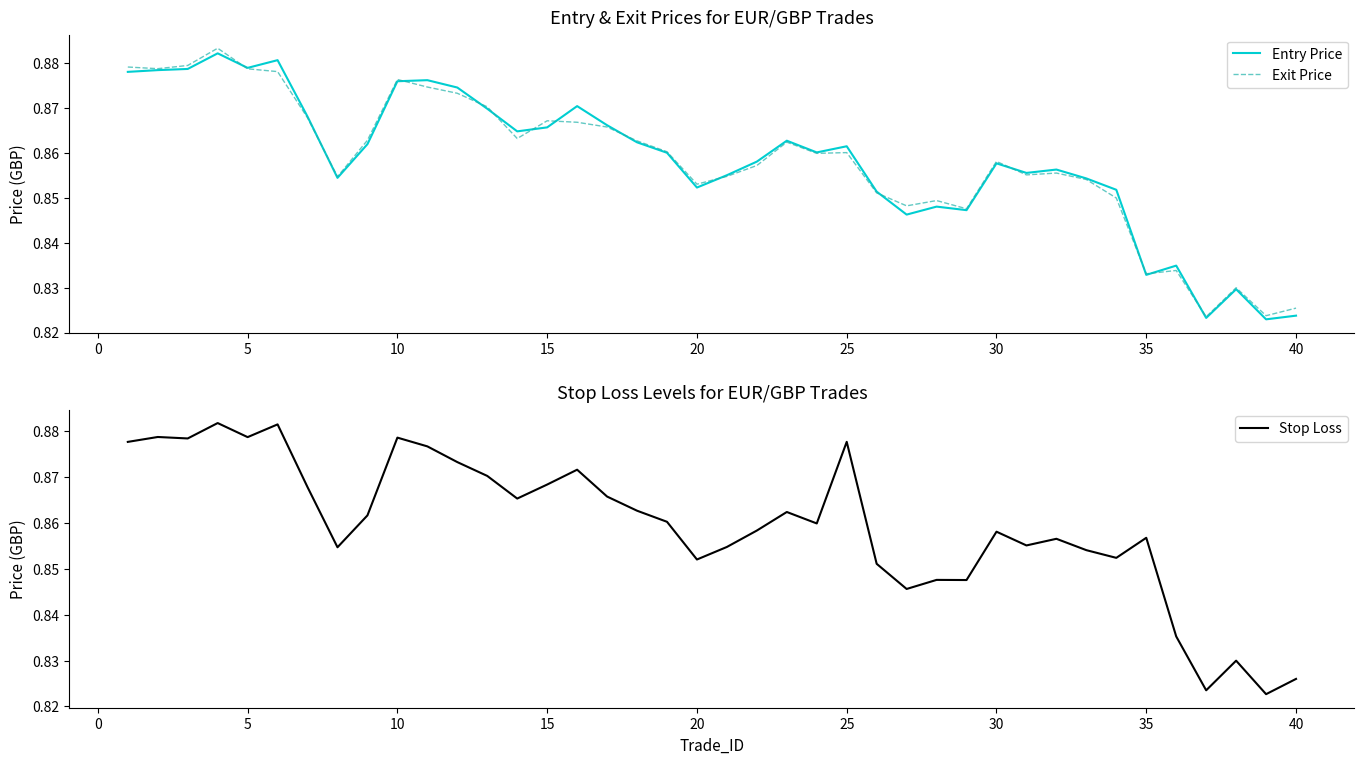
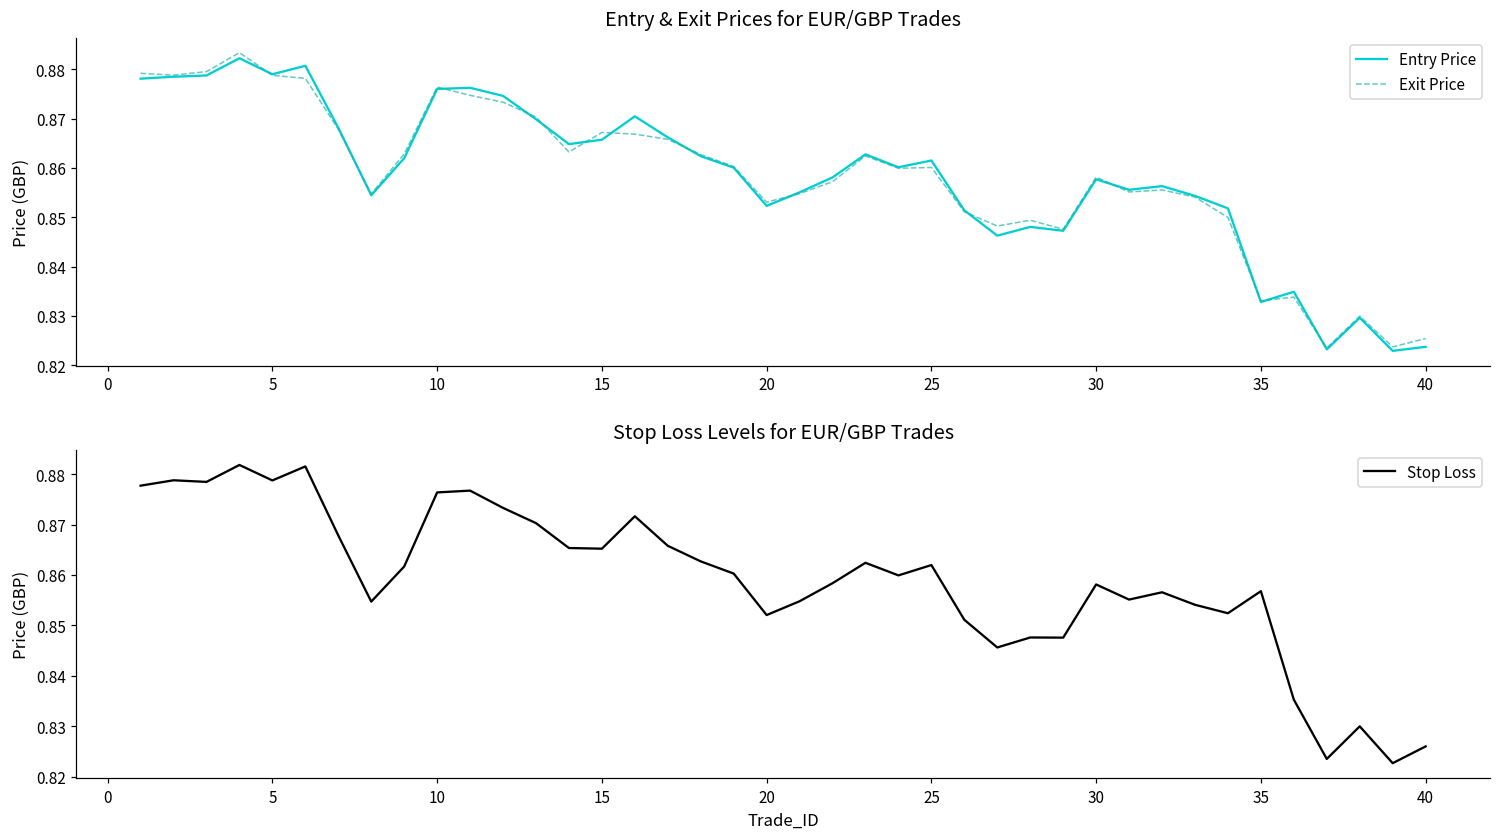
Stop Loss Levels for EUR/GBP Trades, 10: 0.879 -> 0.876
Stop Loss Levels for EUR/GBP Trades, 15: 0.868 -> 0.865
Stop Loss Levels for EUR/GBP Trades, 25: 0.878 -> 0.862
